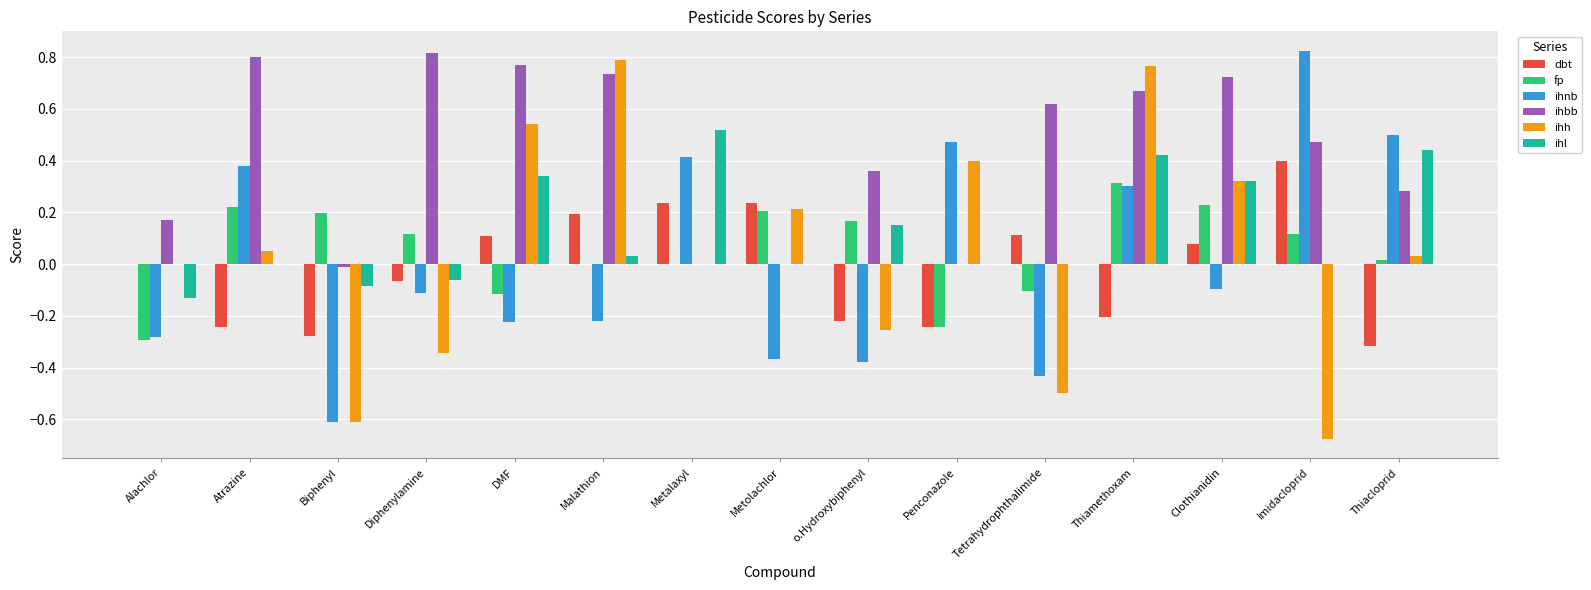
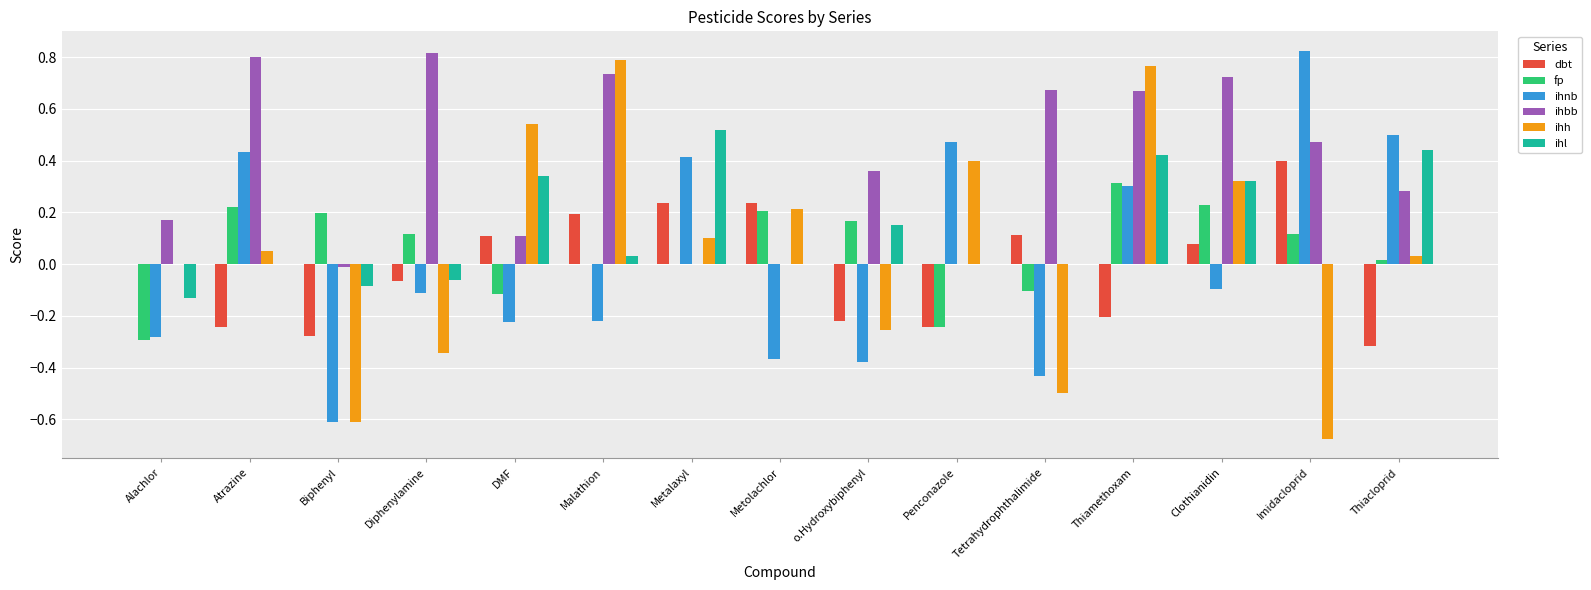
ihnb, Atrazine: 0.38 -> 0.43
ihbb, DMF: 0.77 -> 0.11
ihh, Metalaxyl: 0.0 -> 0.1
ihbb, Tetrahydrophthalimide: 0.62 -> 0.67
